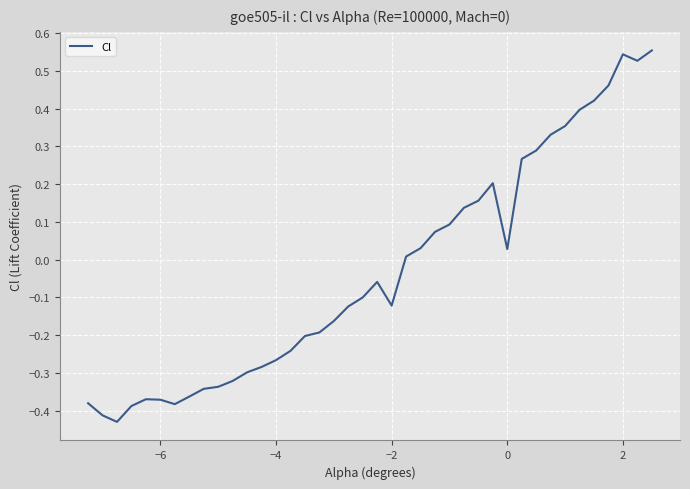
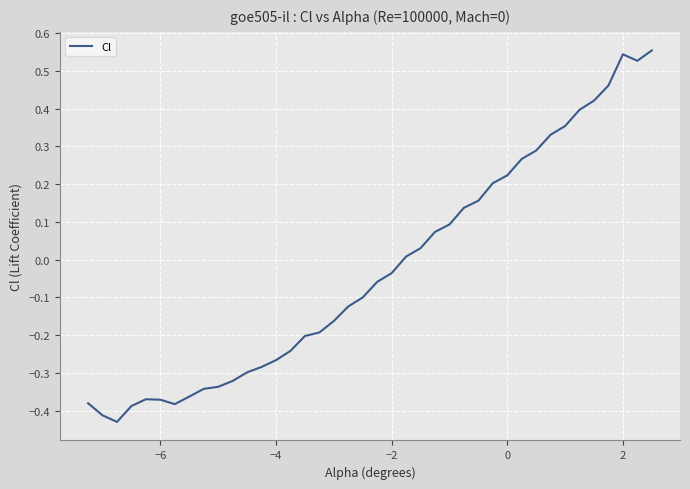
−2: -0.12 -> -0.04
0: 0.03 -> 0.22
